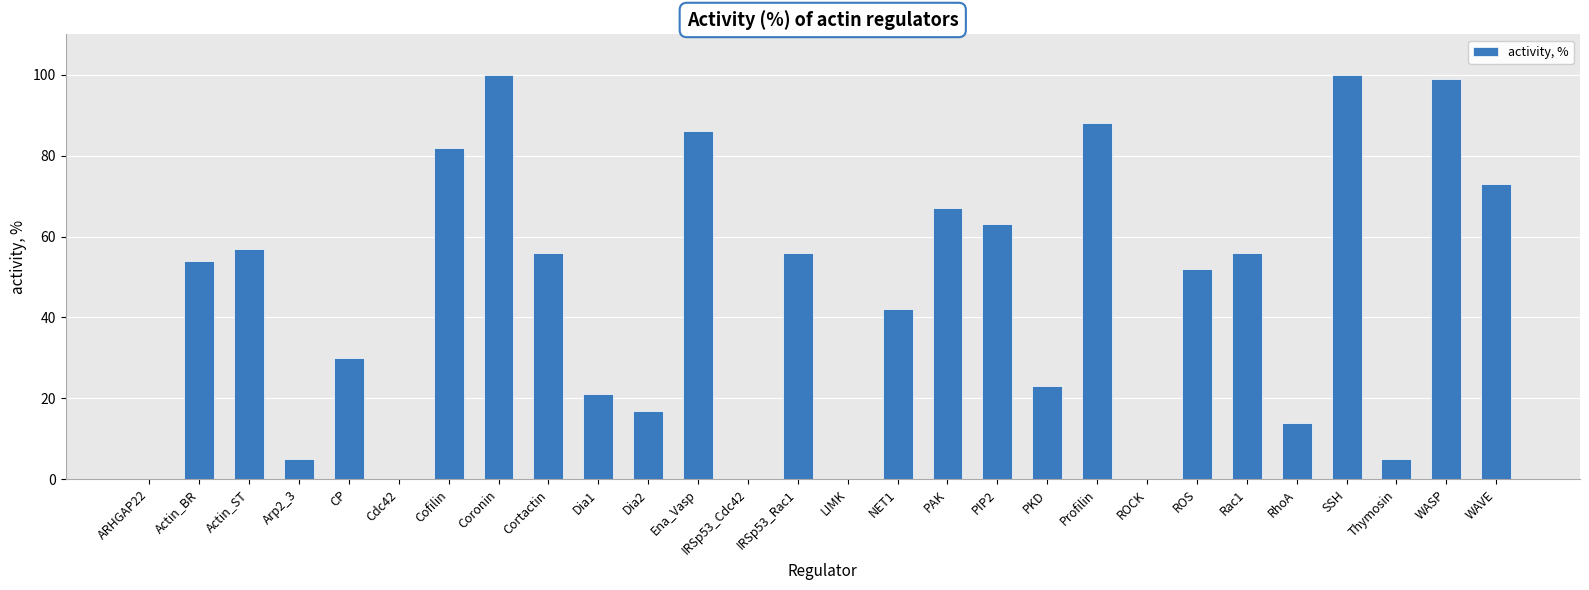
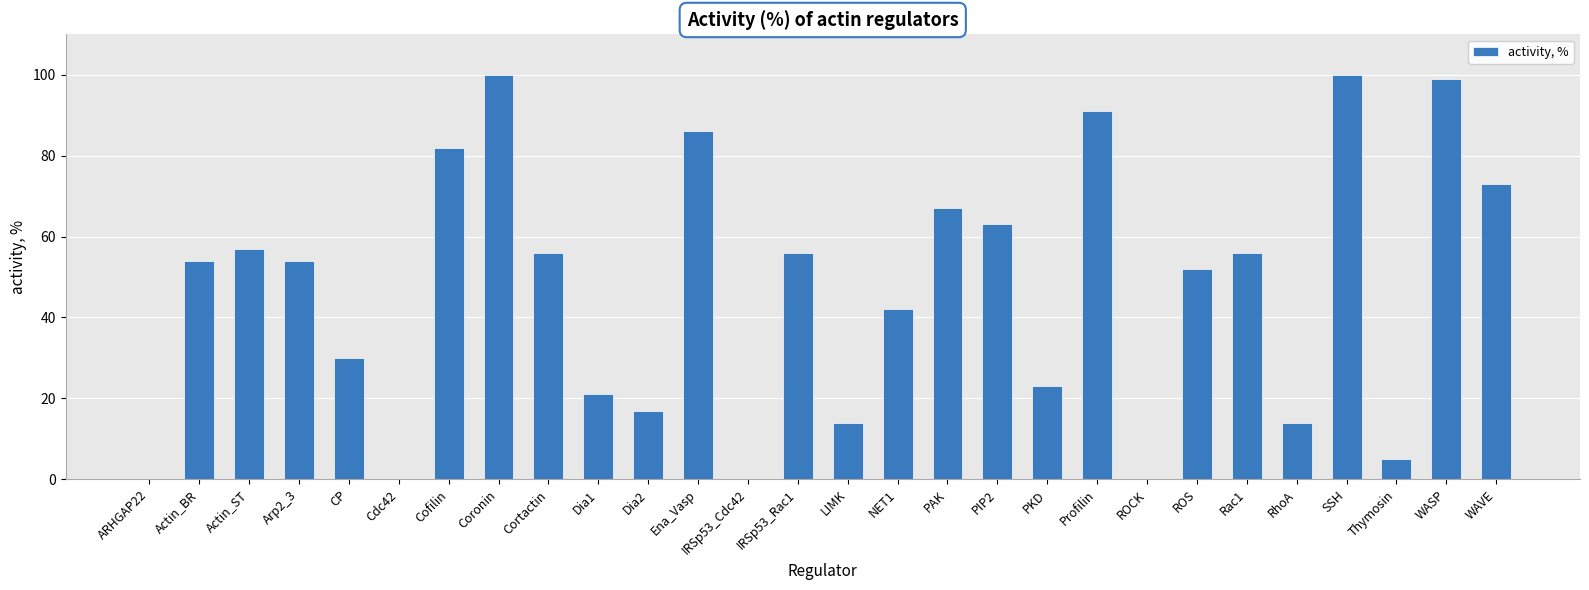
Arp2_3: 5 -> 54
LIMK: 0 -> 14
Profilin: 88 -> 91
